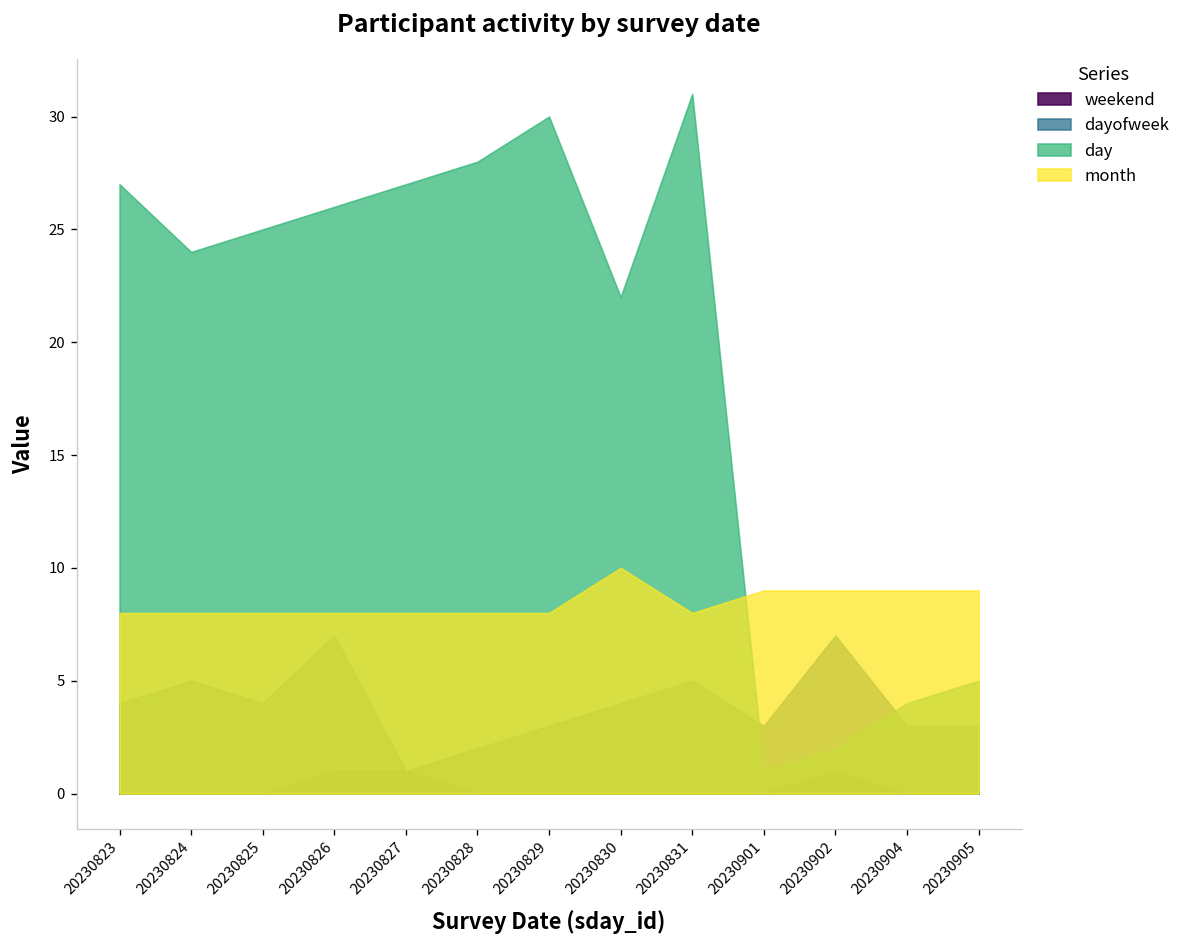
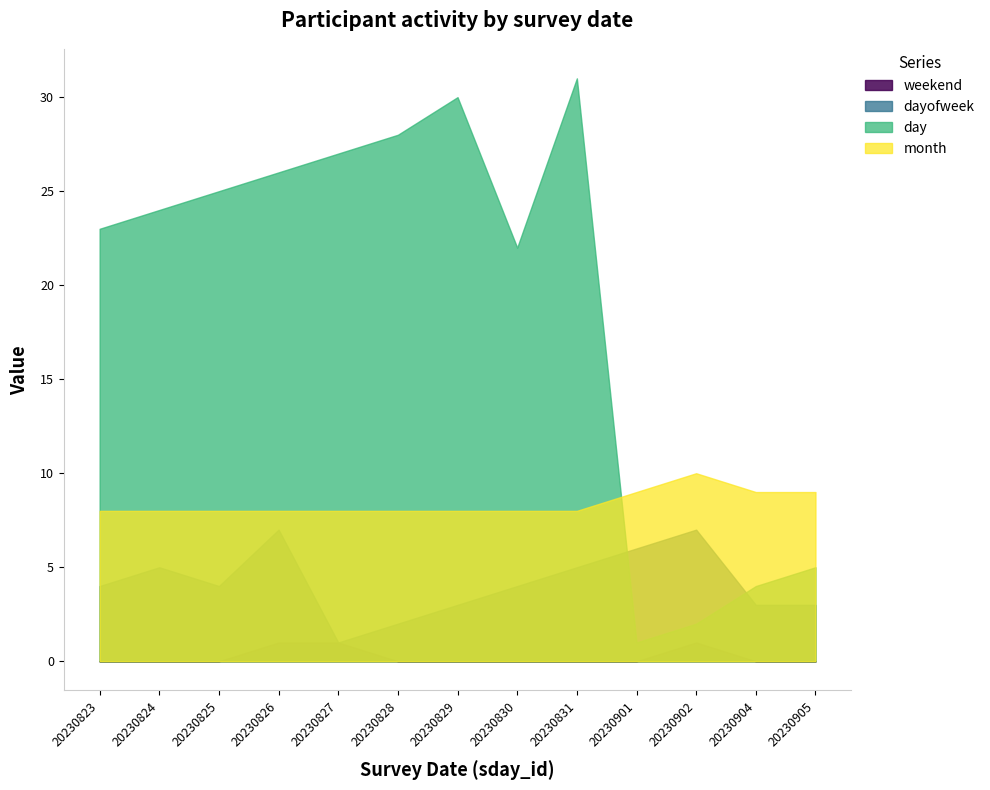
day, 20230823: 27 -> 23
month, 20230830: 10 -> 8
dayofweek, 20230901: 3 -> 6
month, 20230902: 9 -> 10
